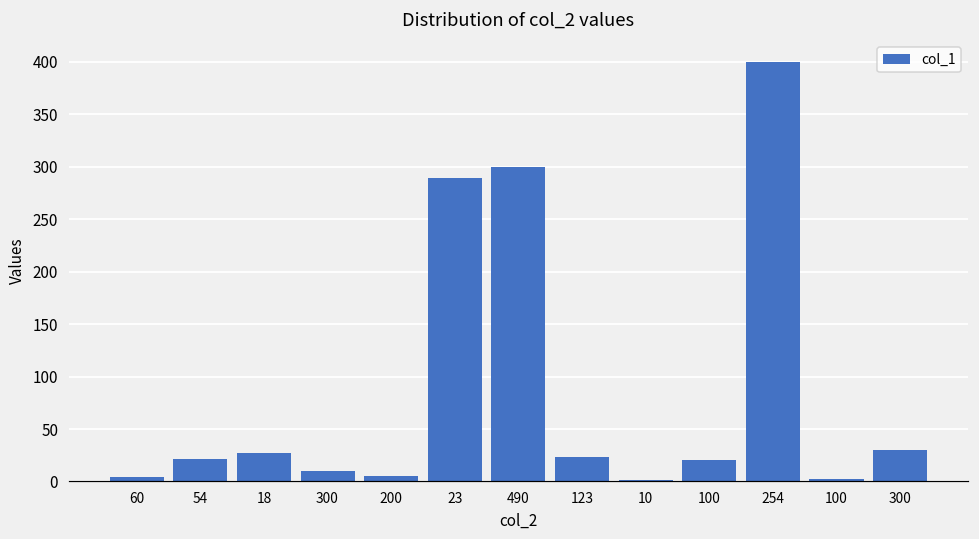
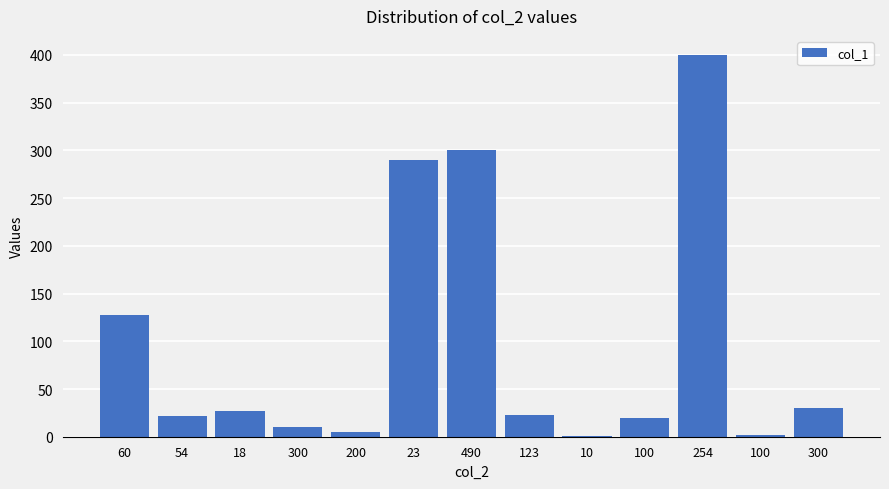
60: 0 -> 130
